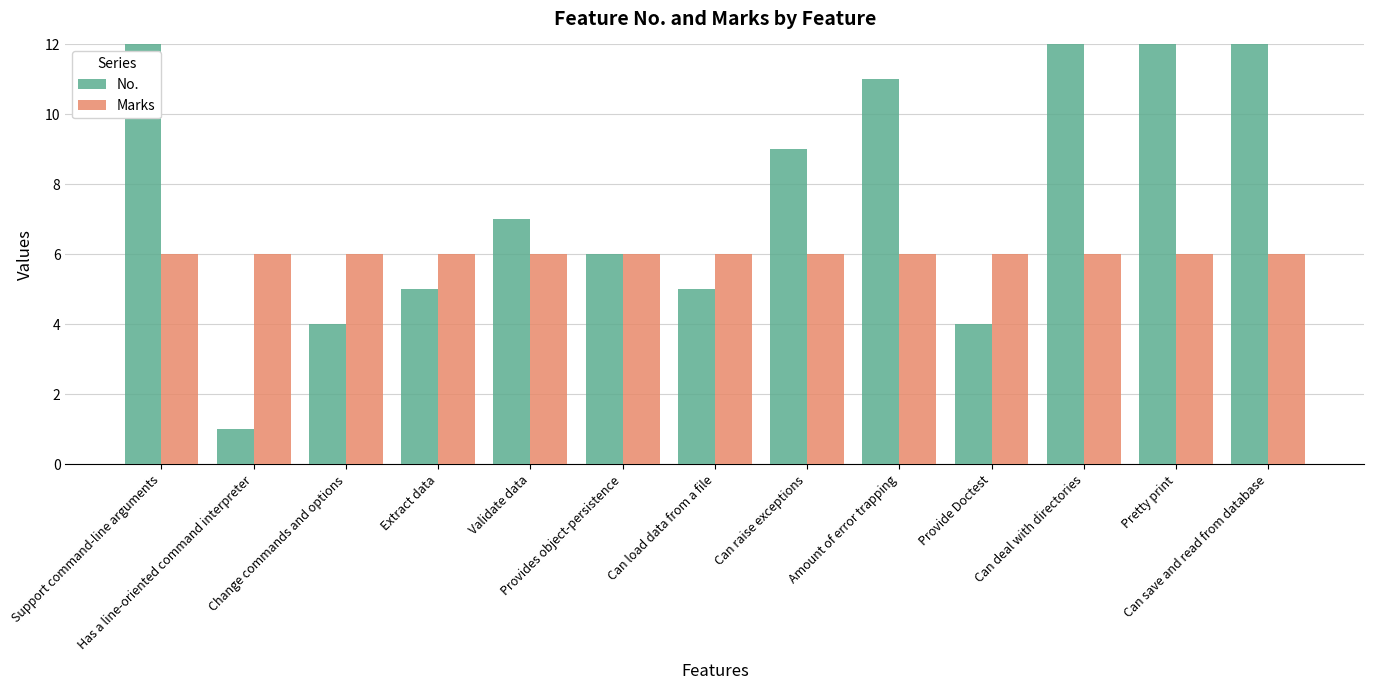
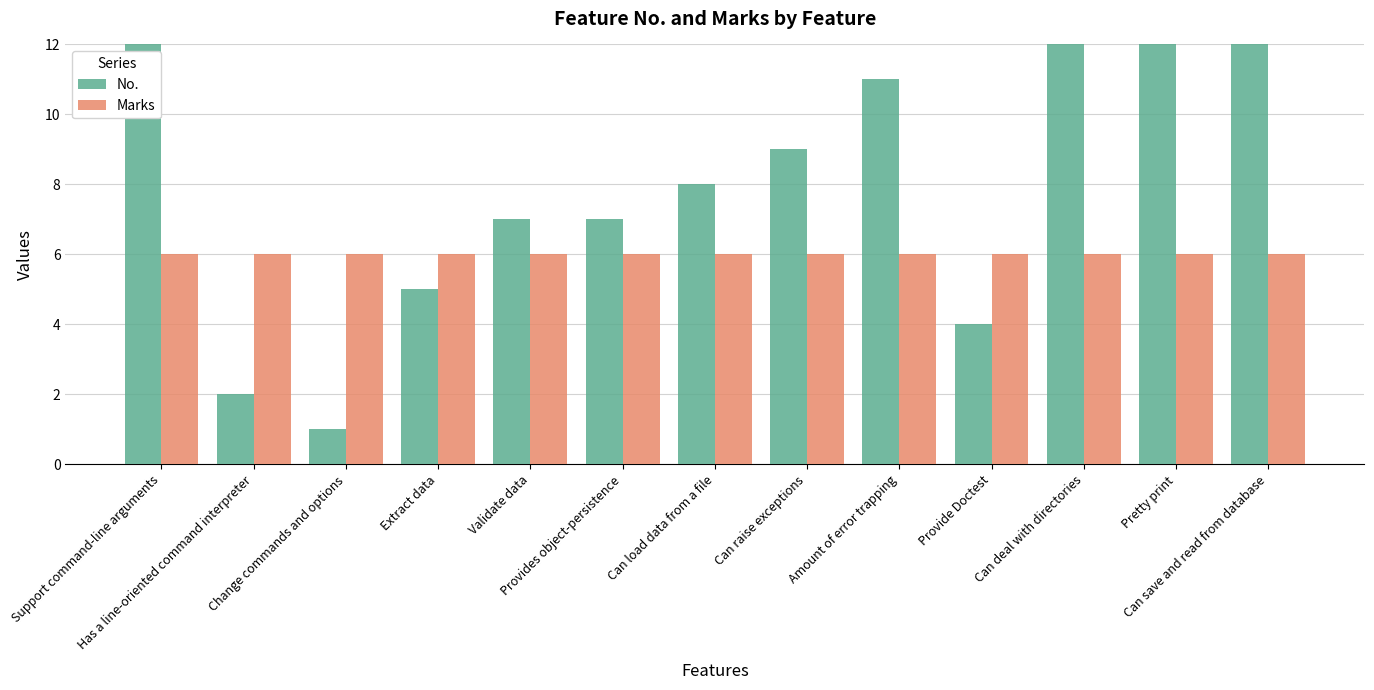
No., Has a line-oriented command interpreter: 1 -> 2
No., Change commands and options: 4 -> 1
No., Provides object-persistence: 6 -> 7
No., Can load data from a file: 5 -> 8
